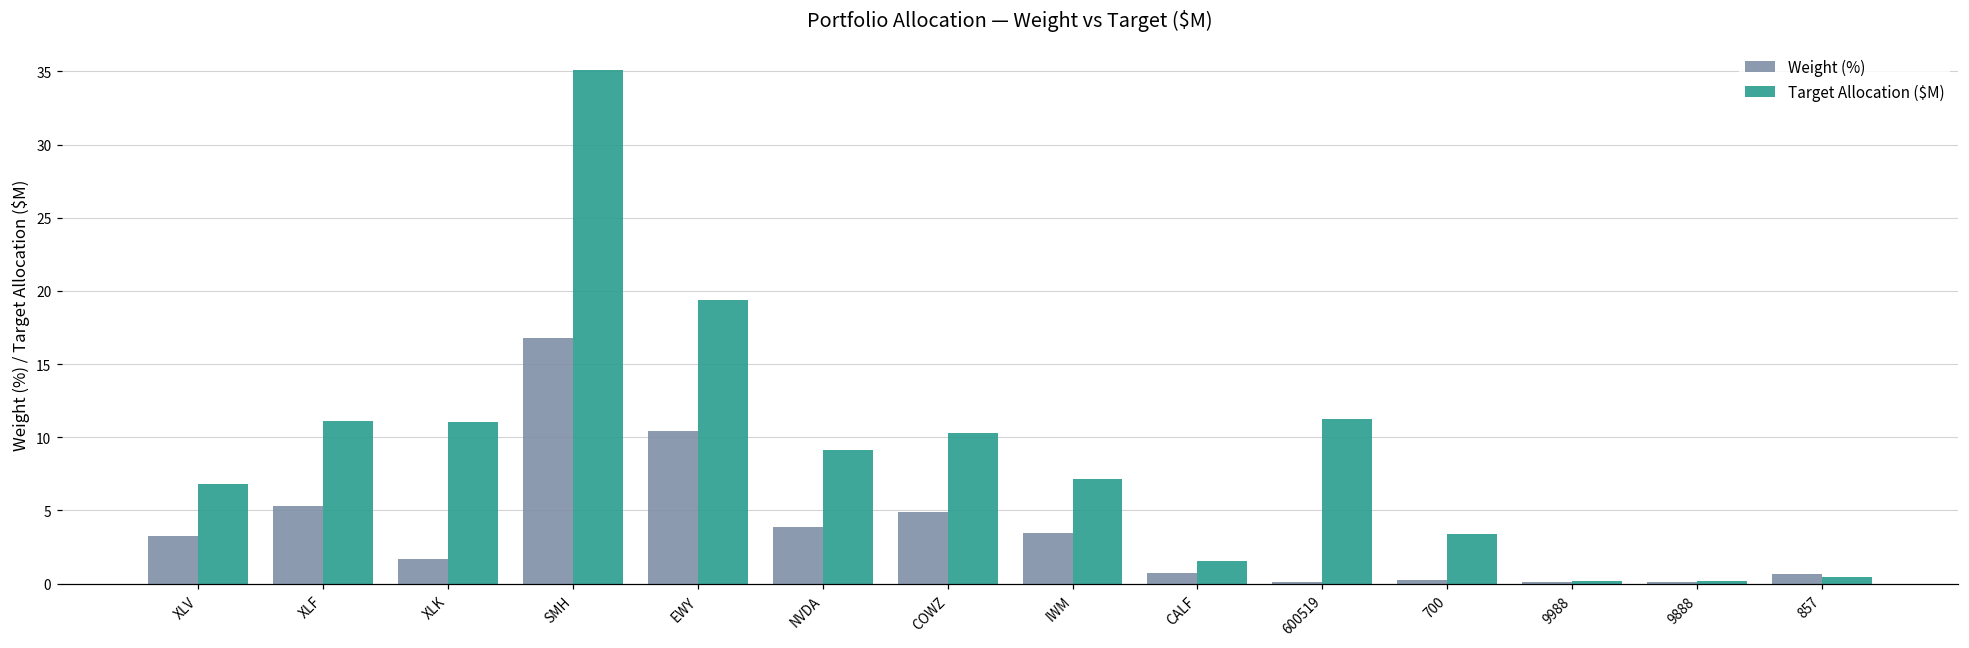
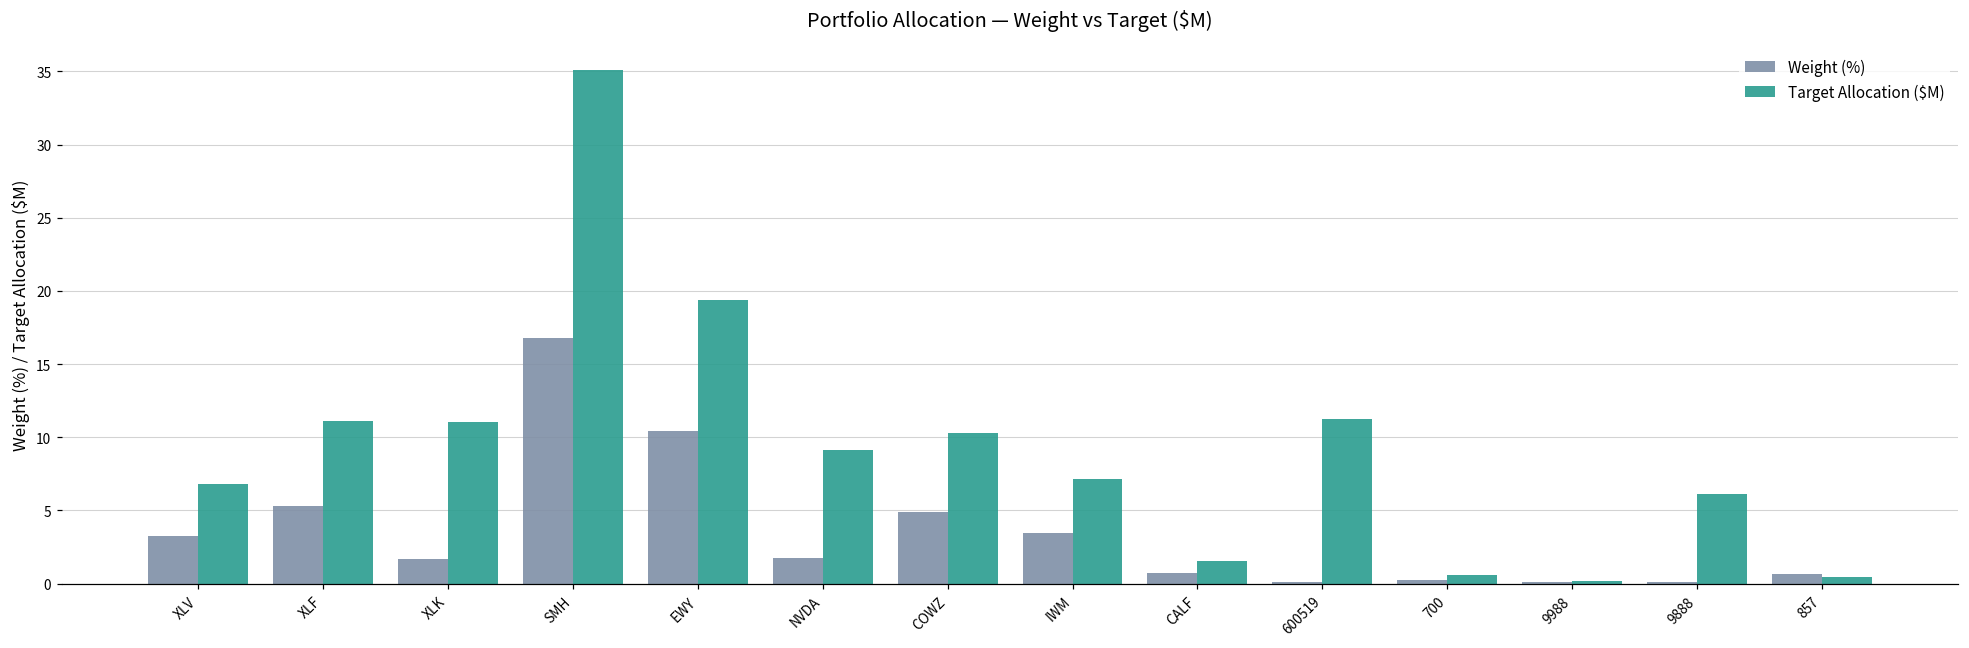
Weight (%), NVDA: 3.9 -> 1.8
Target Allocation ($M), 700: 3.4 -> 0.6
Target Allocation ($M), 9888: 0.2 -> 6.1
